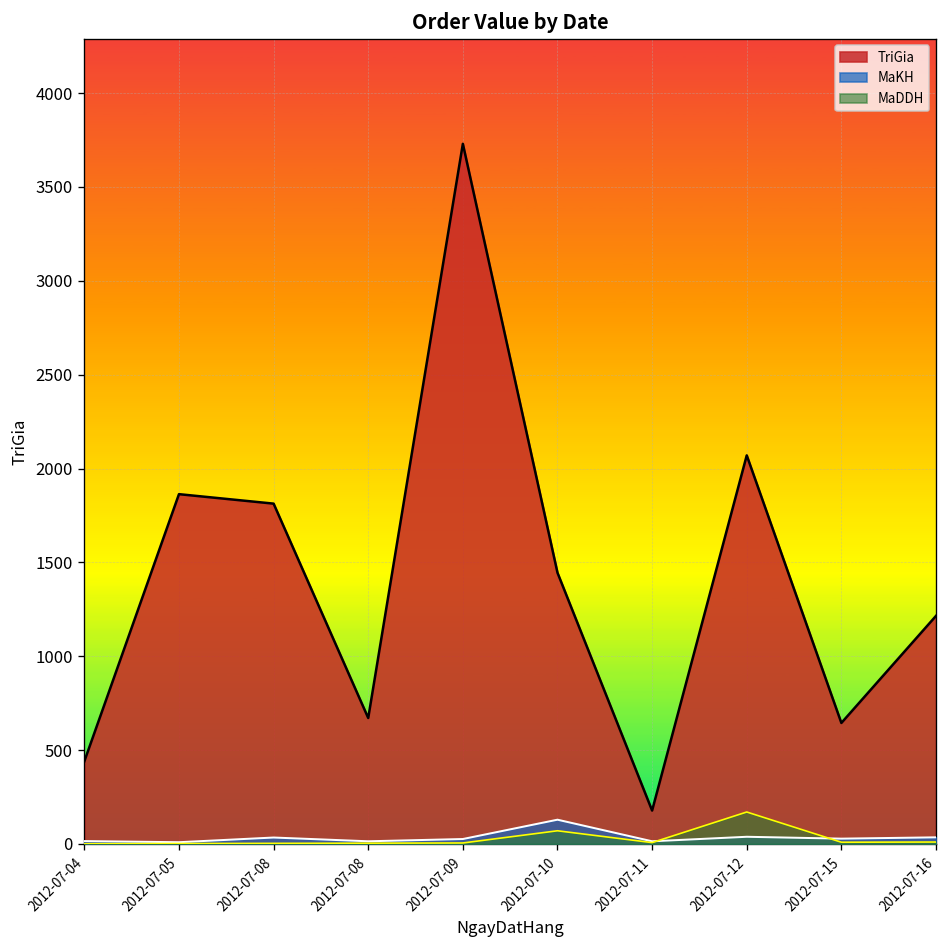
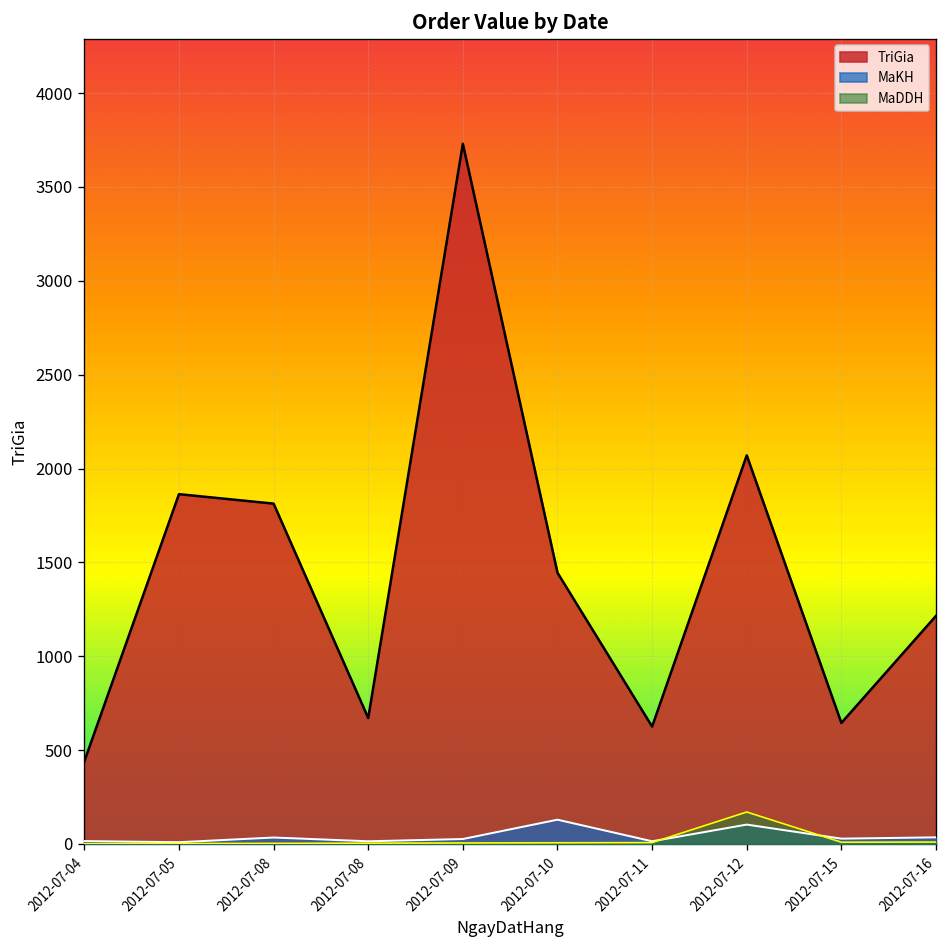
MaDDH, 2012-07-10: 70 -> 10
TriGia, 2012-07-11: 180 -> 630
MaKH, 2012-07-12: 40 -> 100
